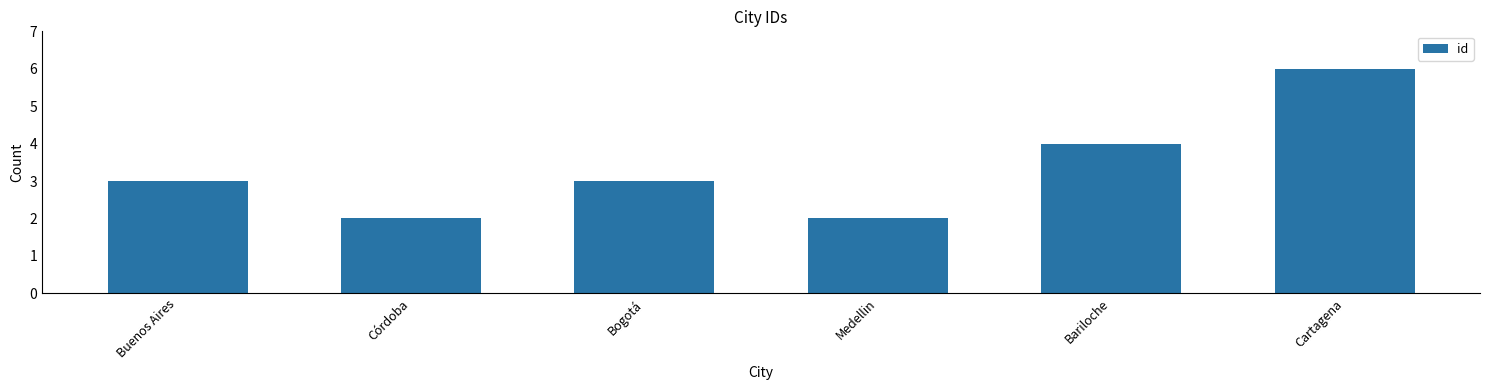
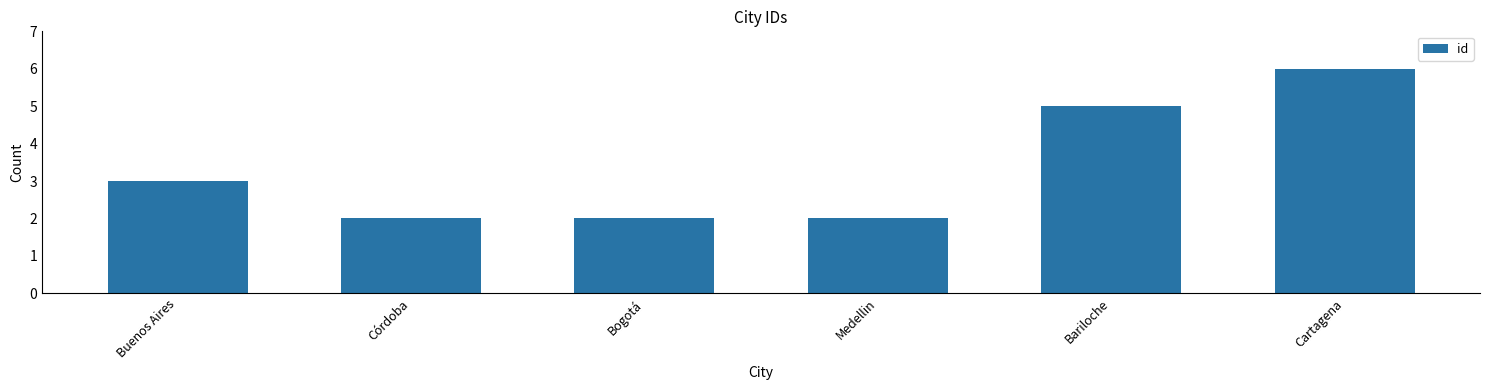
Bogotá: 3 -> 2
Bariloche: 4 -> 5
